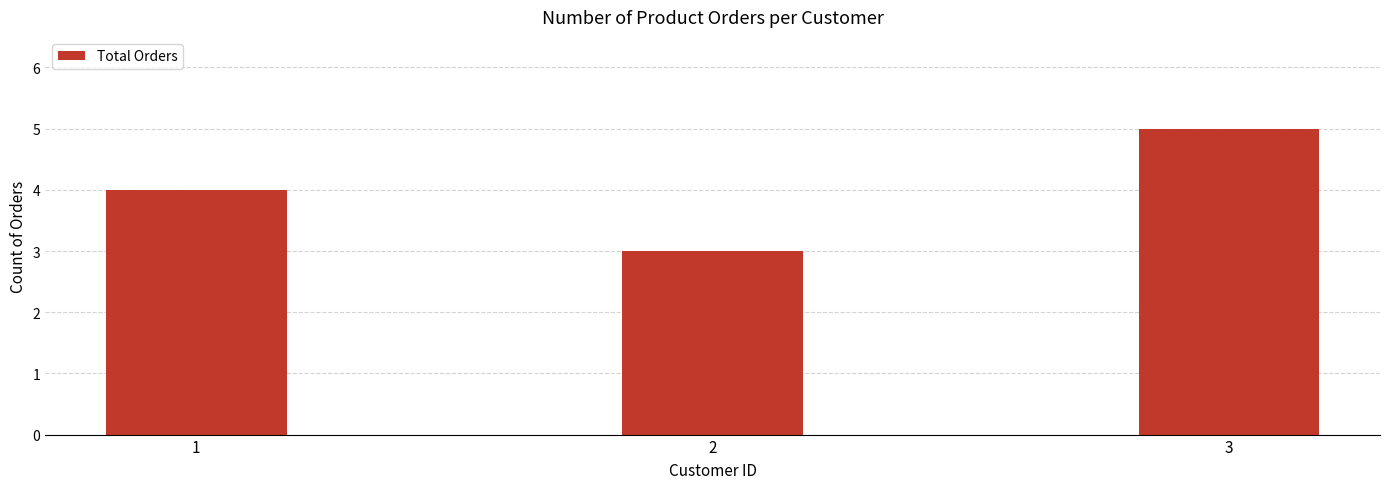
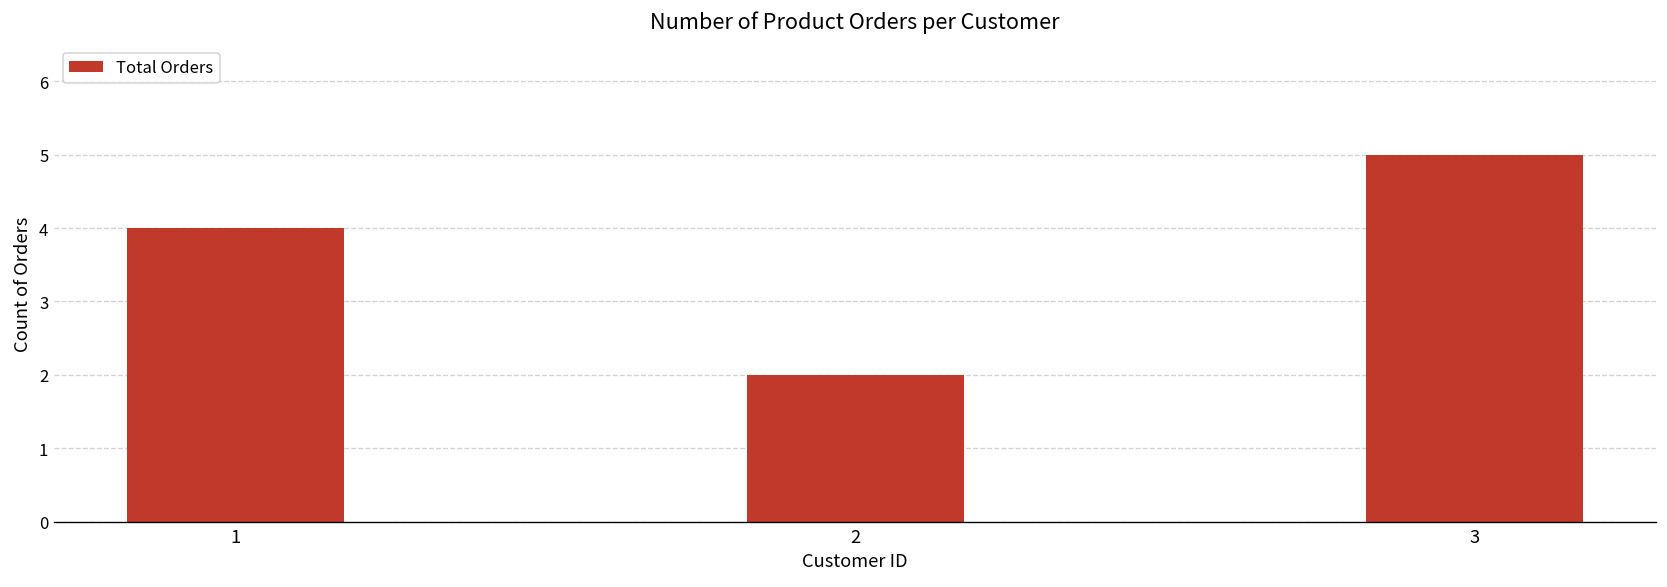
2: 3 -> 2
